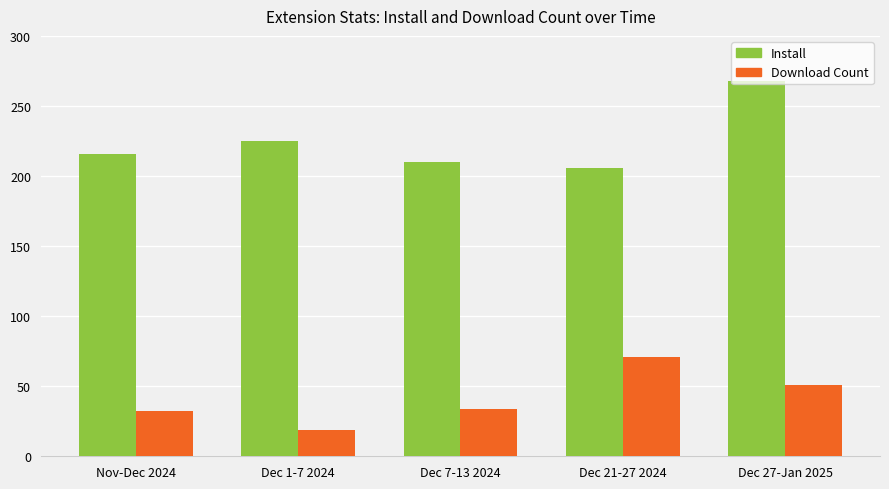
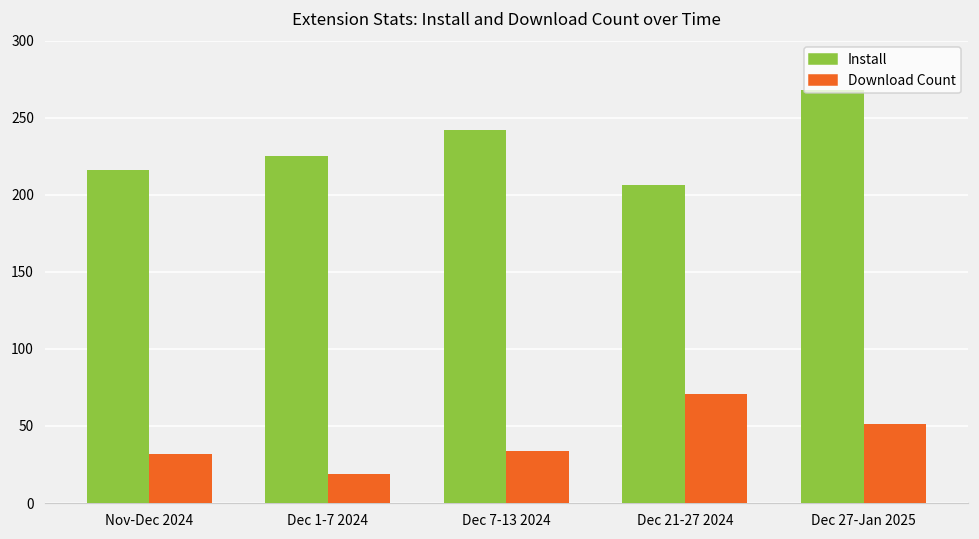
Install, Dec 7-13 2024: 210 -> 242
